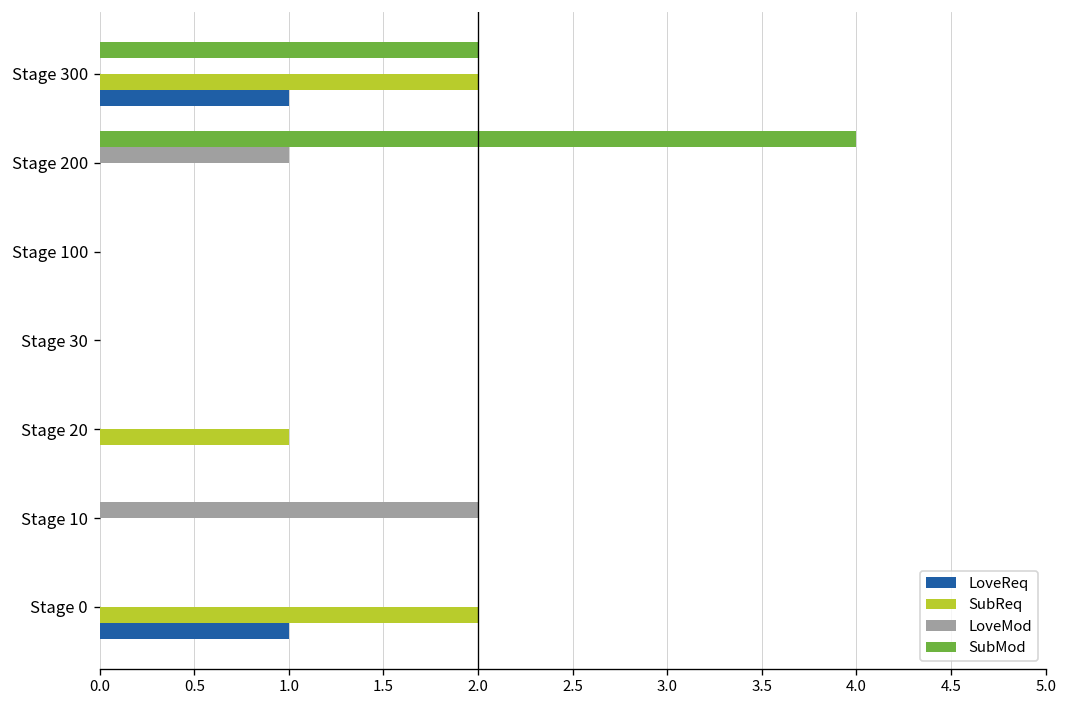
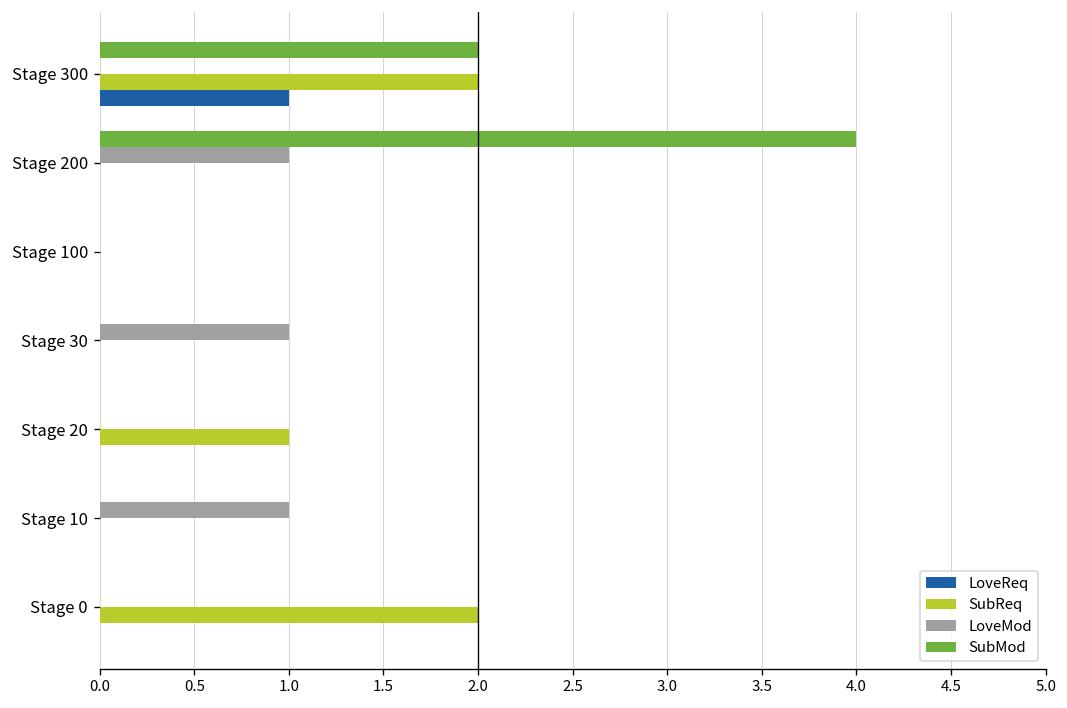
LoveMod, Stage 30: 0 -> 1
LoveMod, Stage 10: 2 -> 1
LoveReq, Stage 0: 1 -> 0
